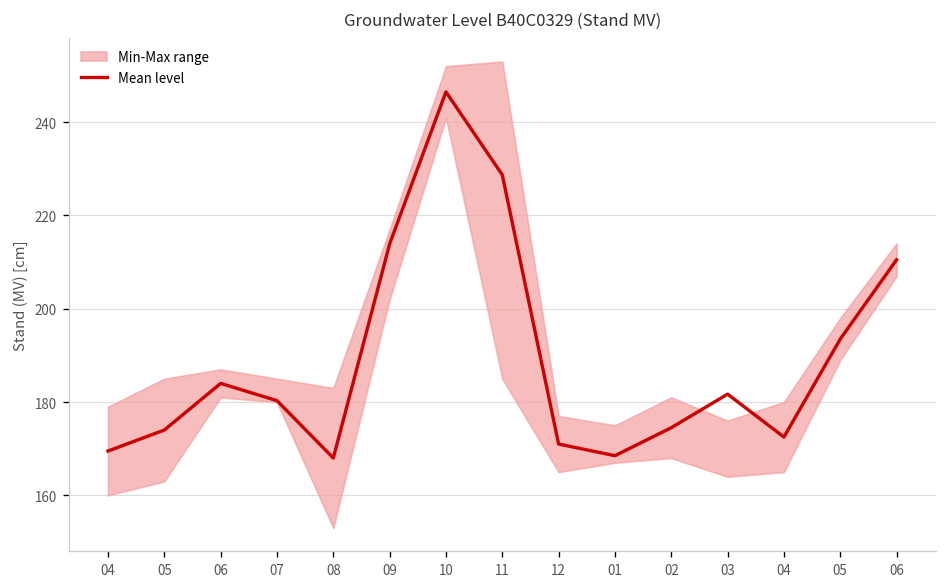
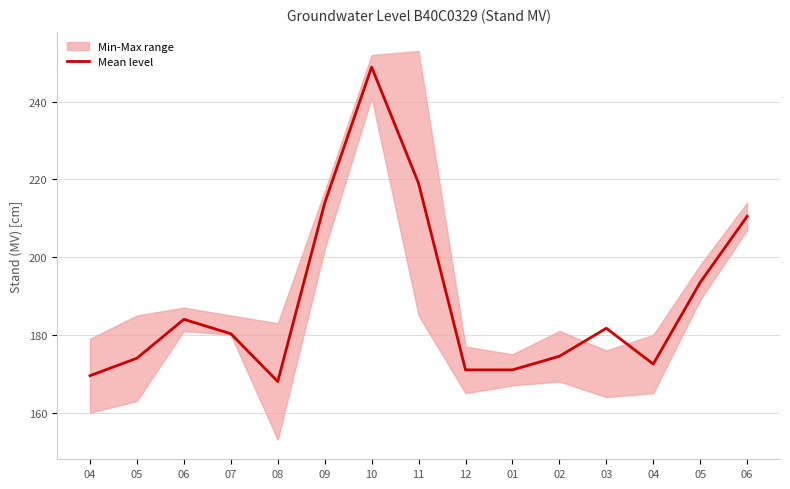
Mean level, 10: 247 -> 249
Mean level, 11: 229 -> 219
Mean level, 01: 169 -> 171
